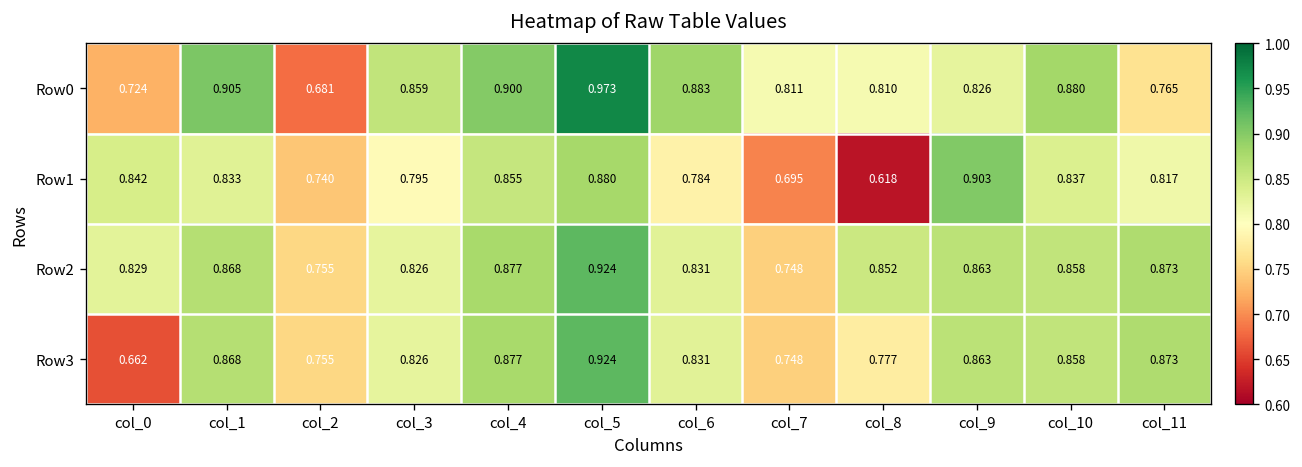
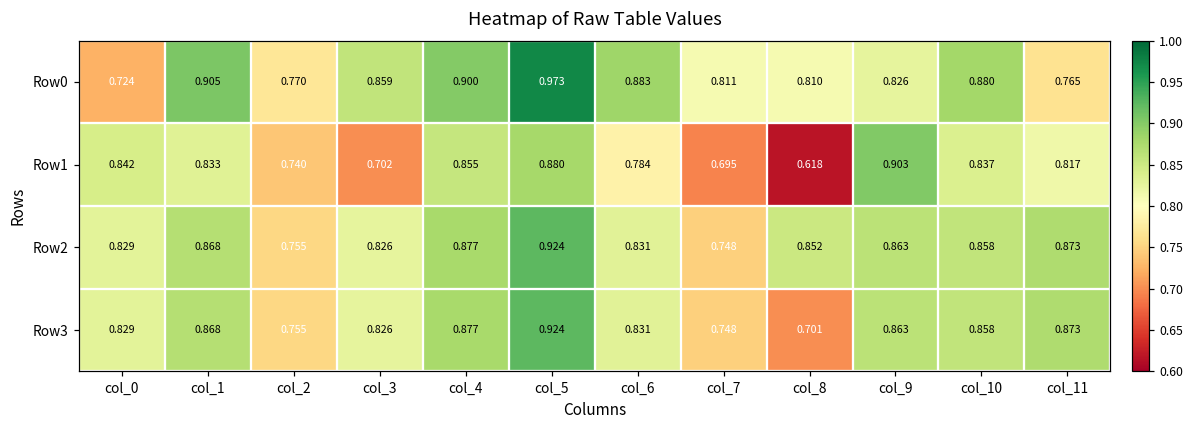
Row0, col_2: 0.681 -> 0.770
Row1, col_3: 0.795 -> 0.702
Row3, col_0: 0.662 -> 0.829
Row3, col_8: 0.777 -> 0.701
